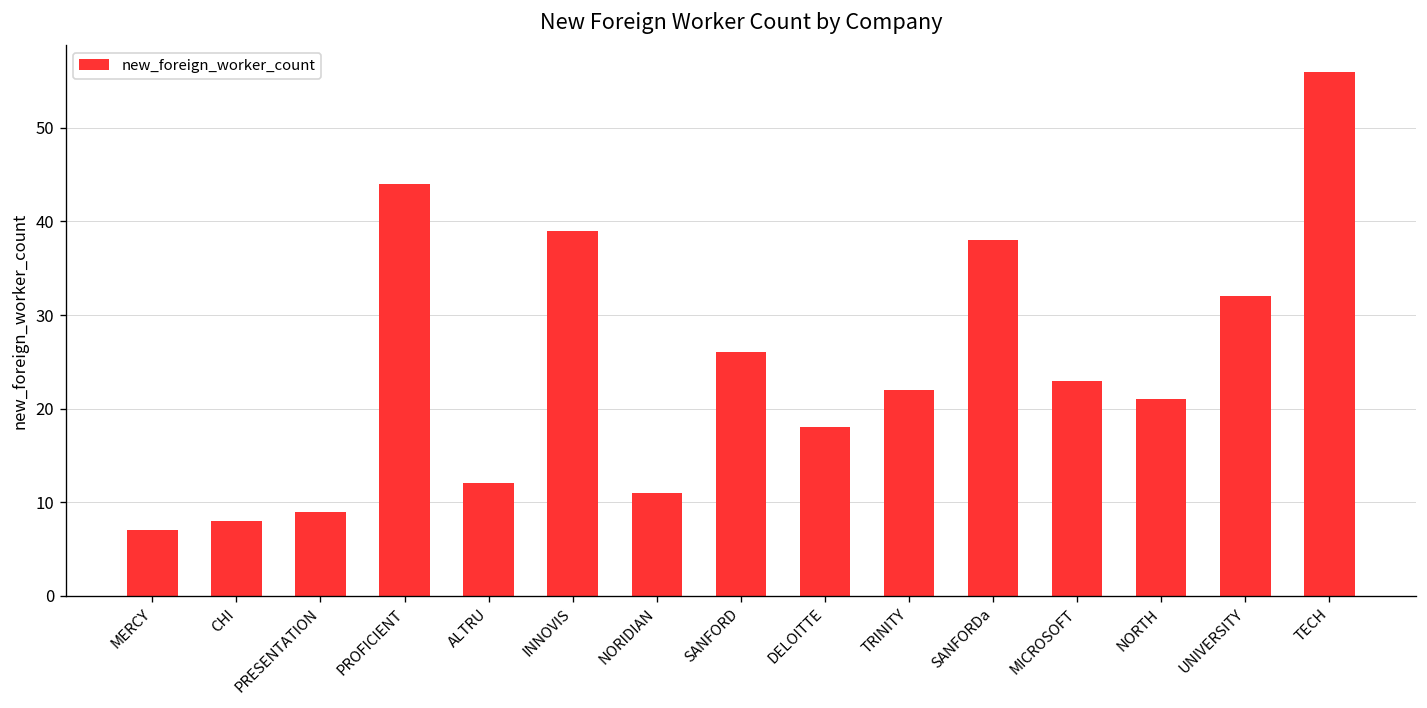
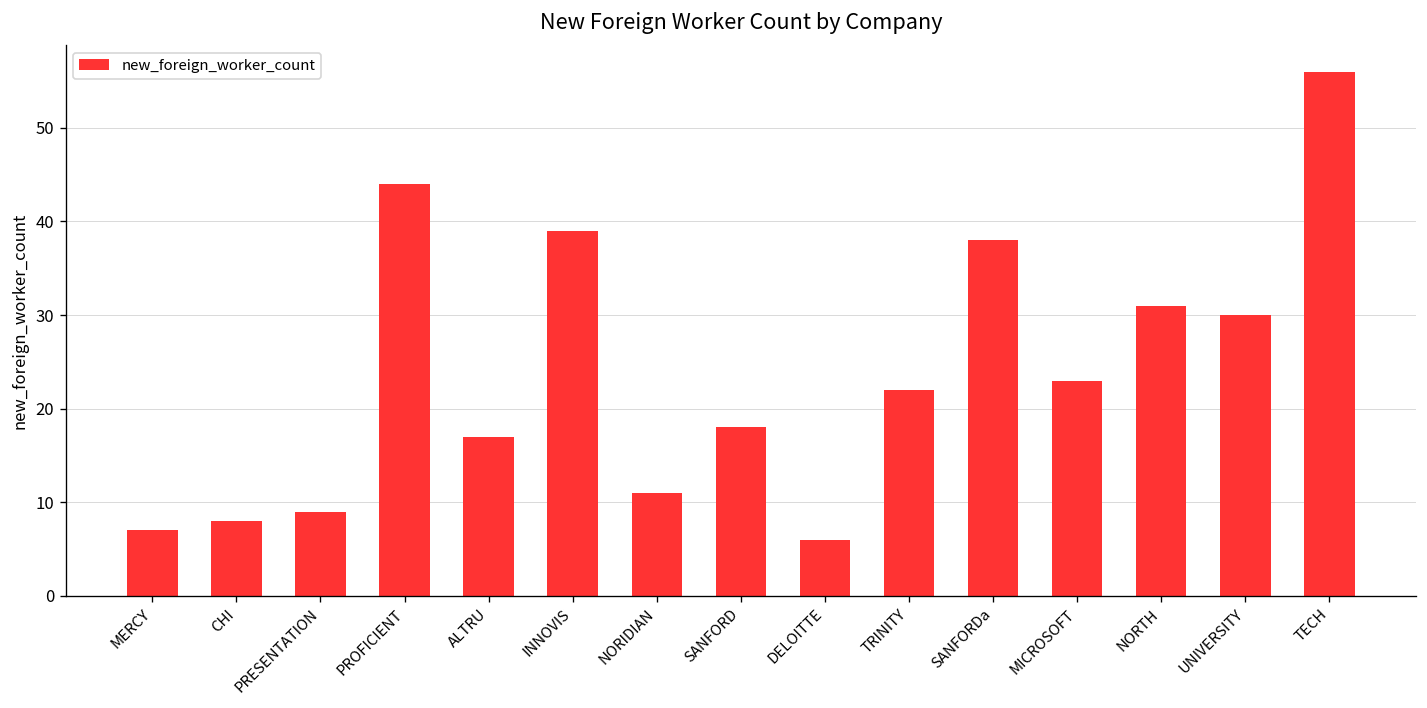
ALTRU: 12 -> 17
SANFORD: 26 -> 18
DELOITTE: 18 -> 6
NORTH: 21 -> 31
UNIVERSITY: 32 -> 30
